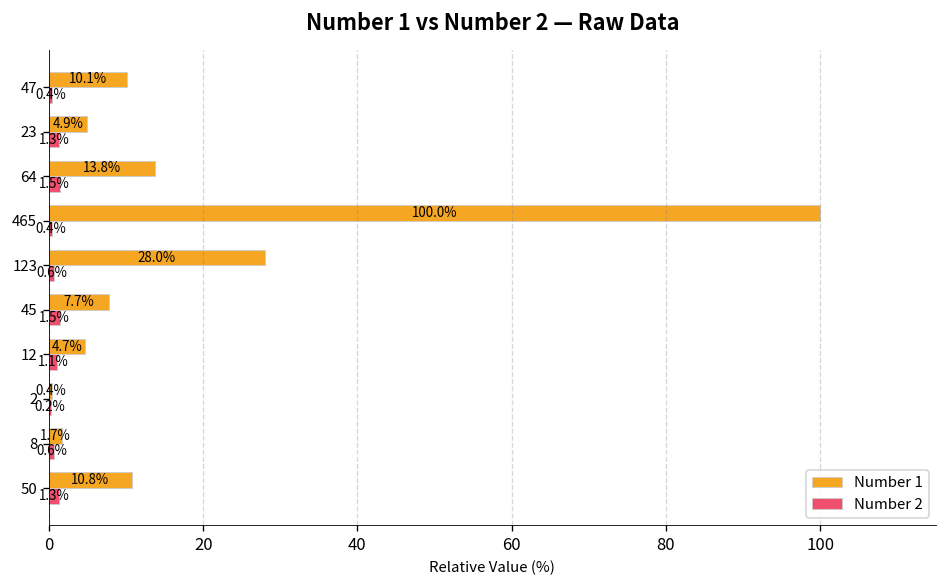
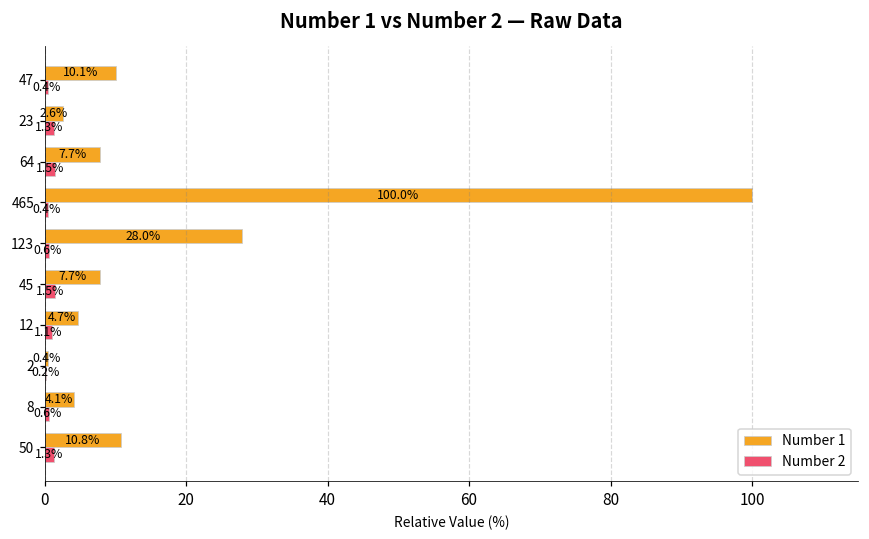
Number 1, 23: 4.9% -> 2.6%
Number 1, 64: 13.8% -> 7.7%
Number 1, 8: 1.7% -> 4.1%
